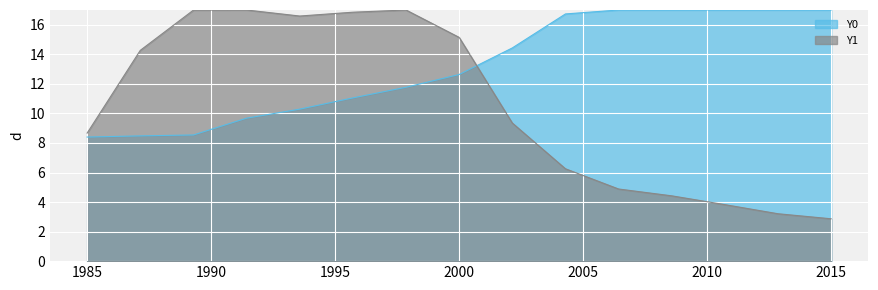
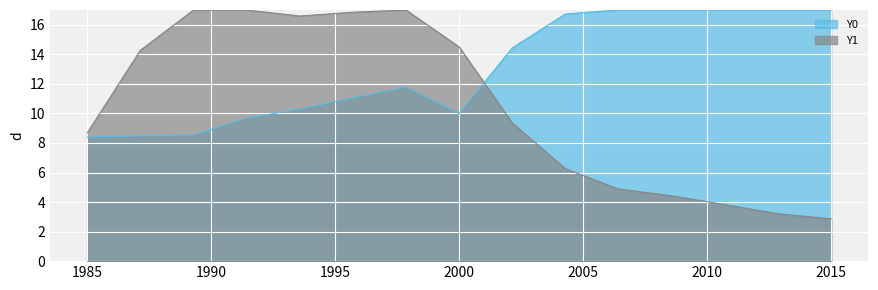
Y0, 2000: 12.6 -> 10.0
Y1, 2000: 15.1 -> 14.5
